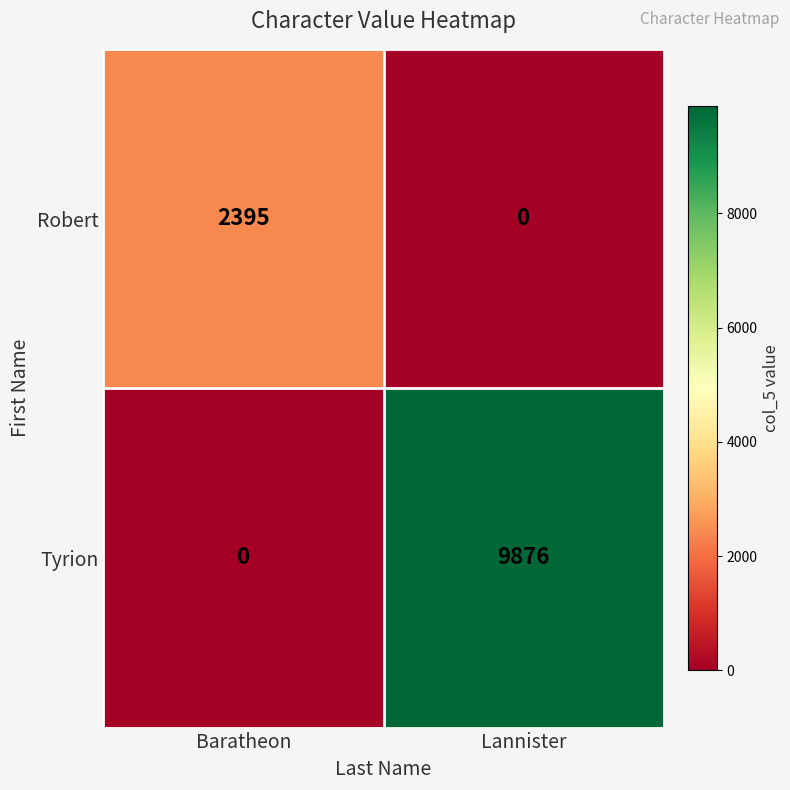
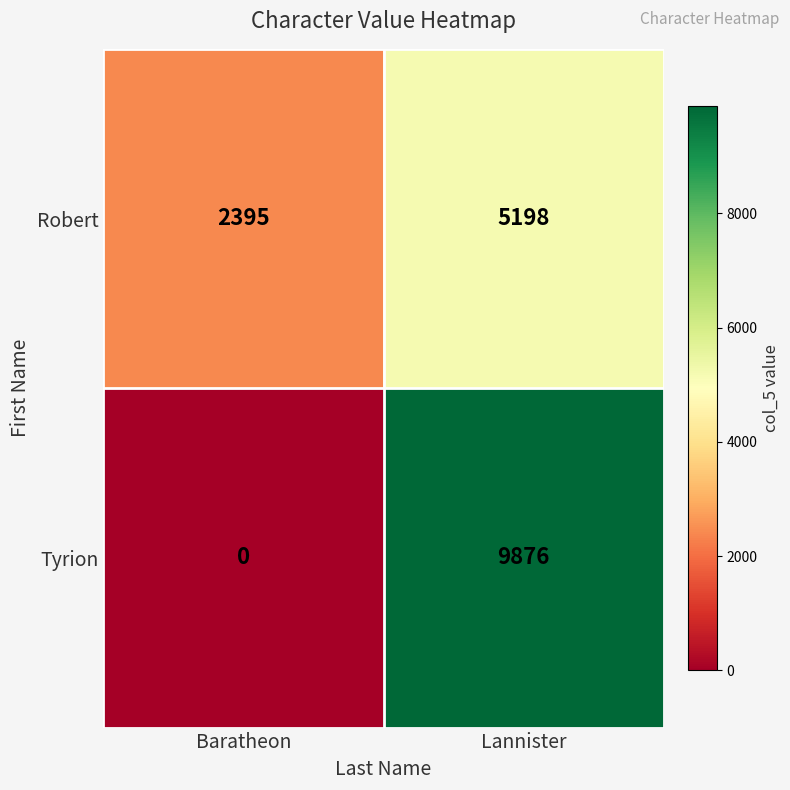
Robert, Lannister: 0 -> 5198
